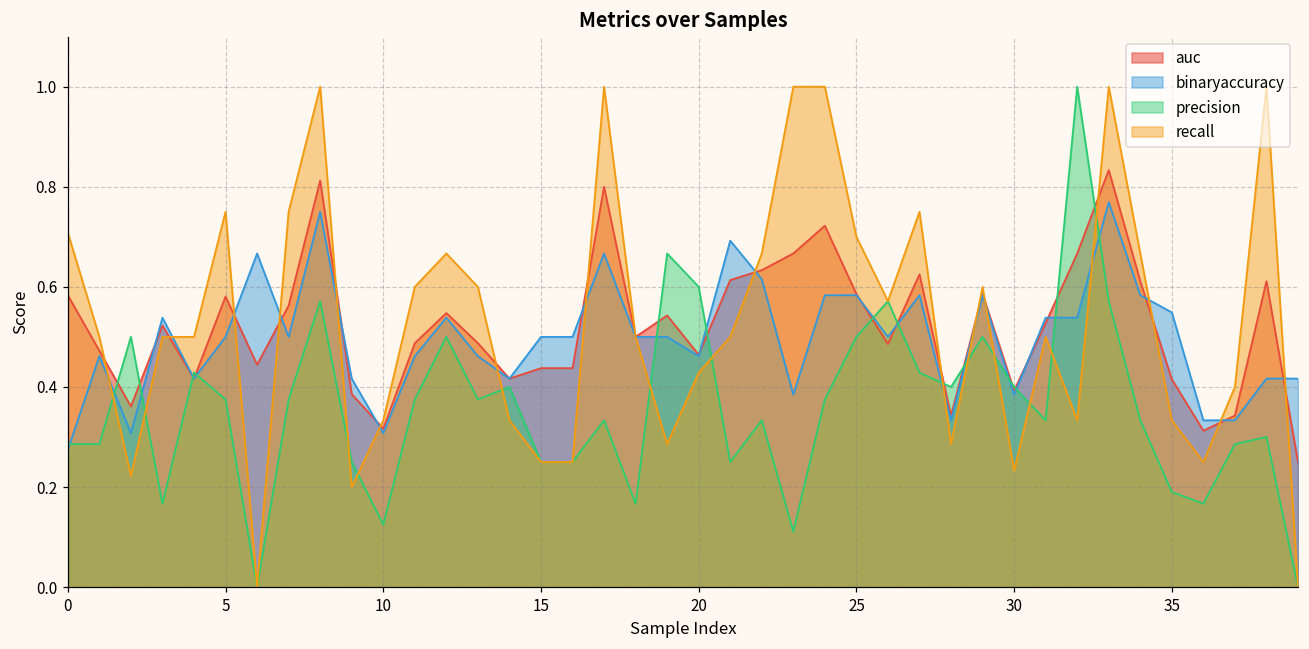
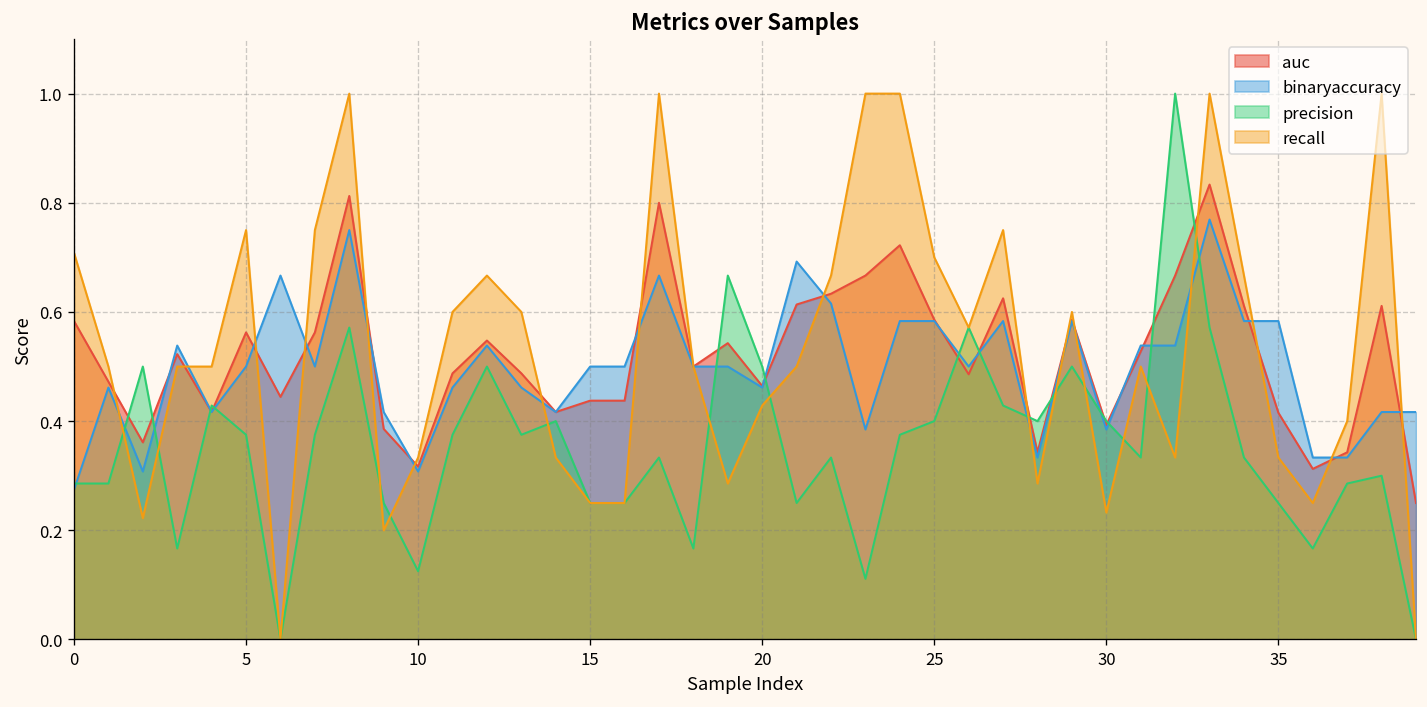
auc, 5: 0.58 -> 0.56
precision, 20: 0.6 -> 0.5
precision, 25: 0.5 -> 0.4
binaryaccuracy, 35: 0.55 -> 0.58
precision, 35: 0.19 -> 0.25
